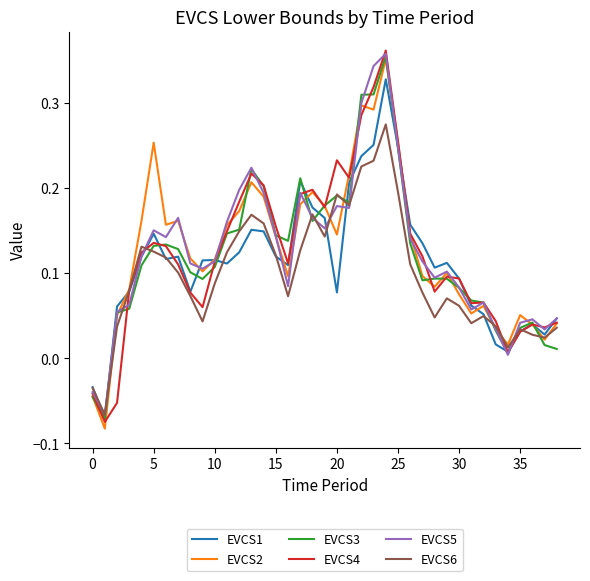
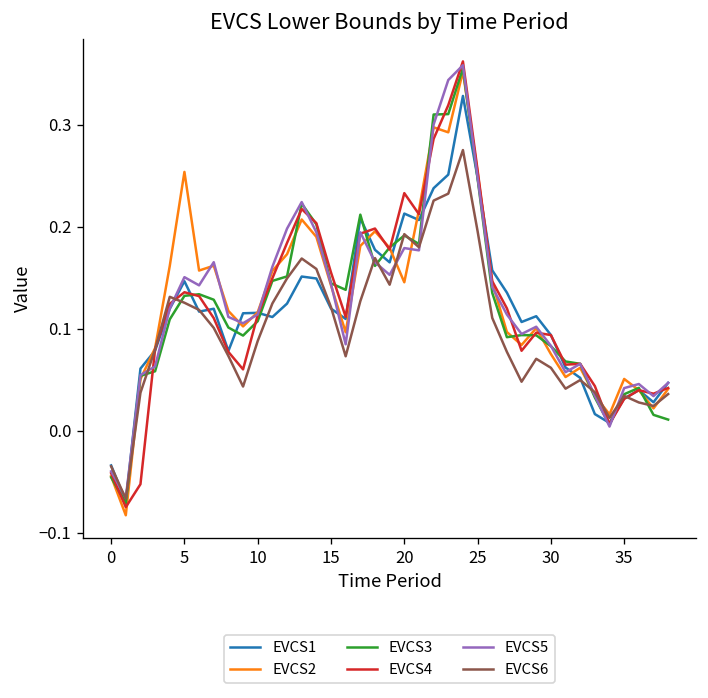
EVCS1, 20: 0.08 -> 0.21
